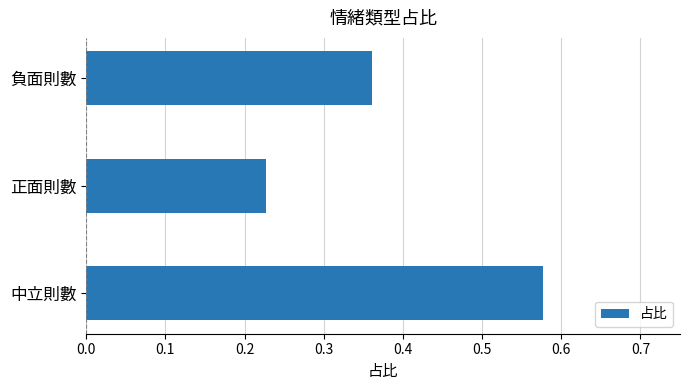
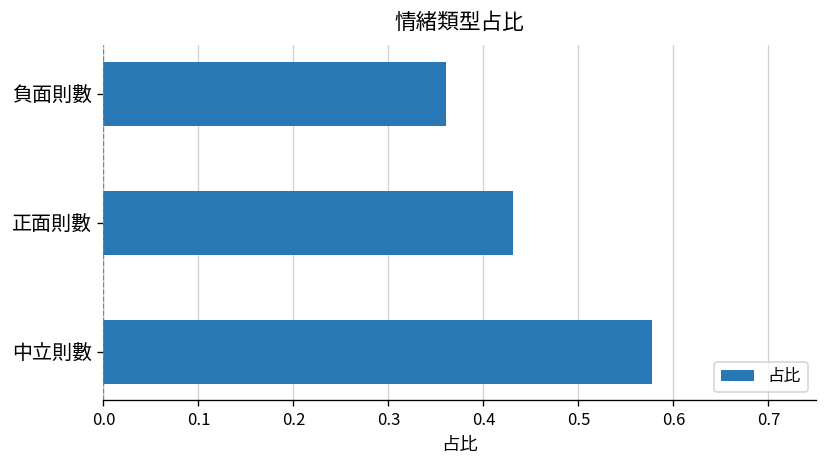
正面則數: 0.23 -> 0.43
